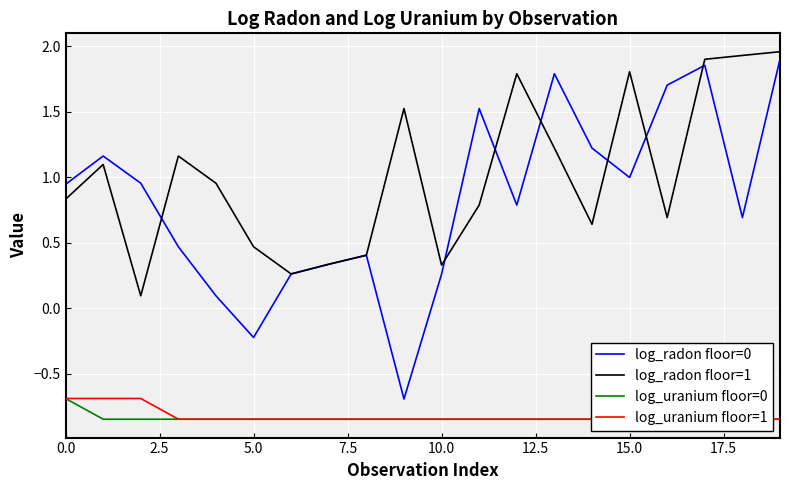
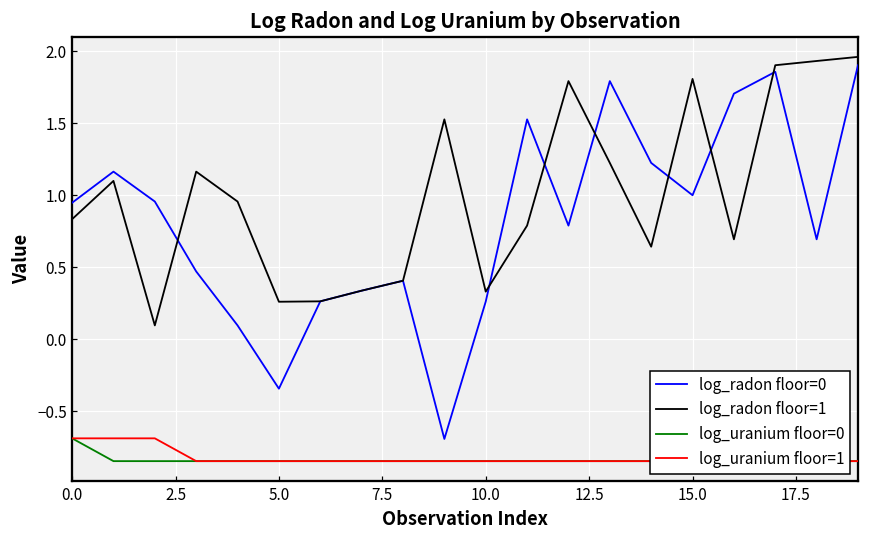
log_radon floor=0, 5.0: -0.22 -> -0.34
log_radon floor=1, 5.0: 0.47 -> 0.26
